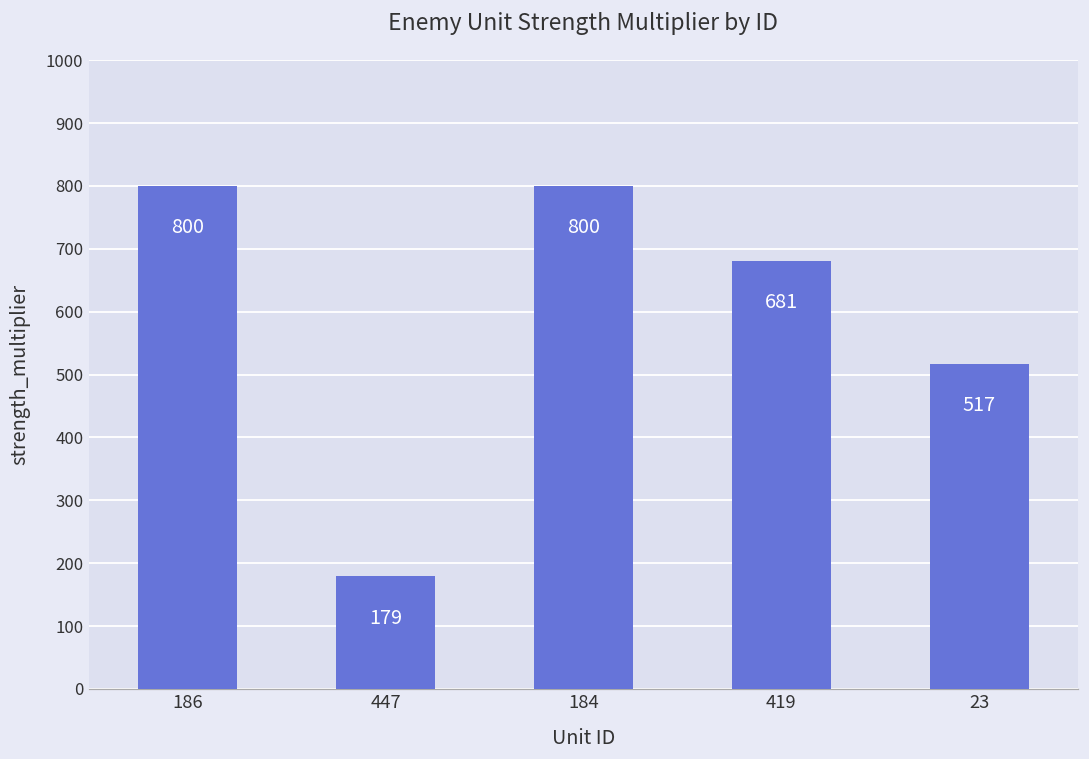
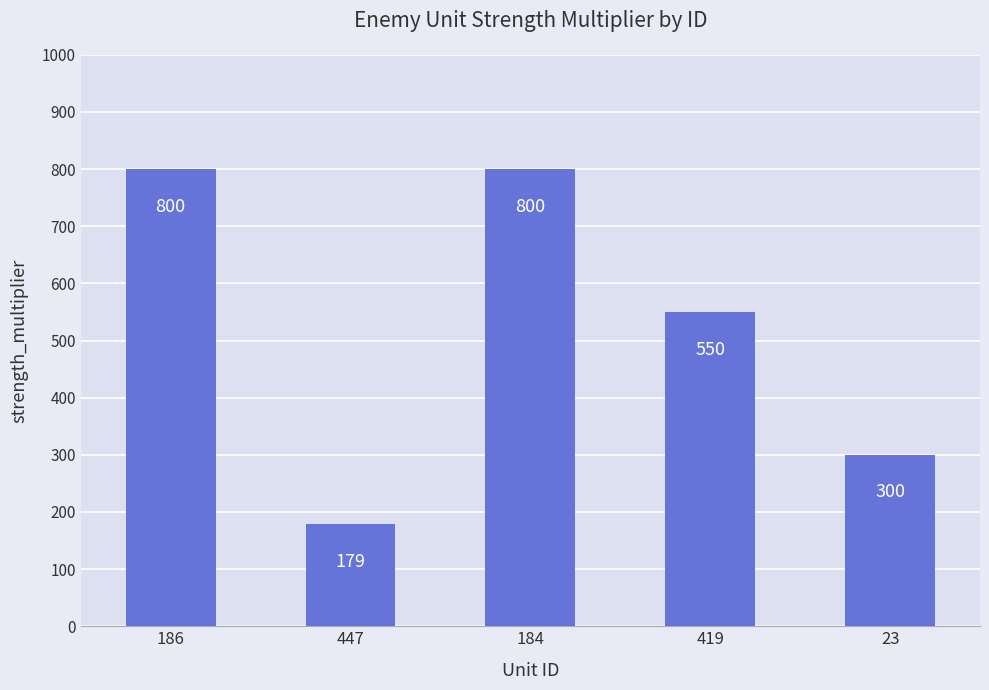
419: 681 -> 550
23: 517 -> 300
